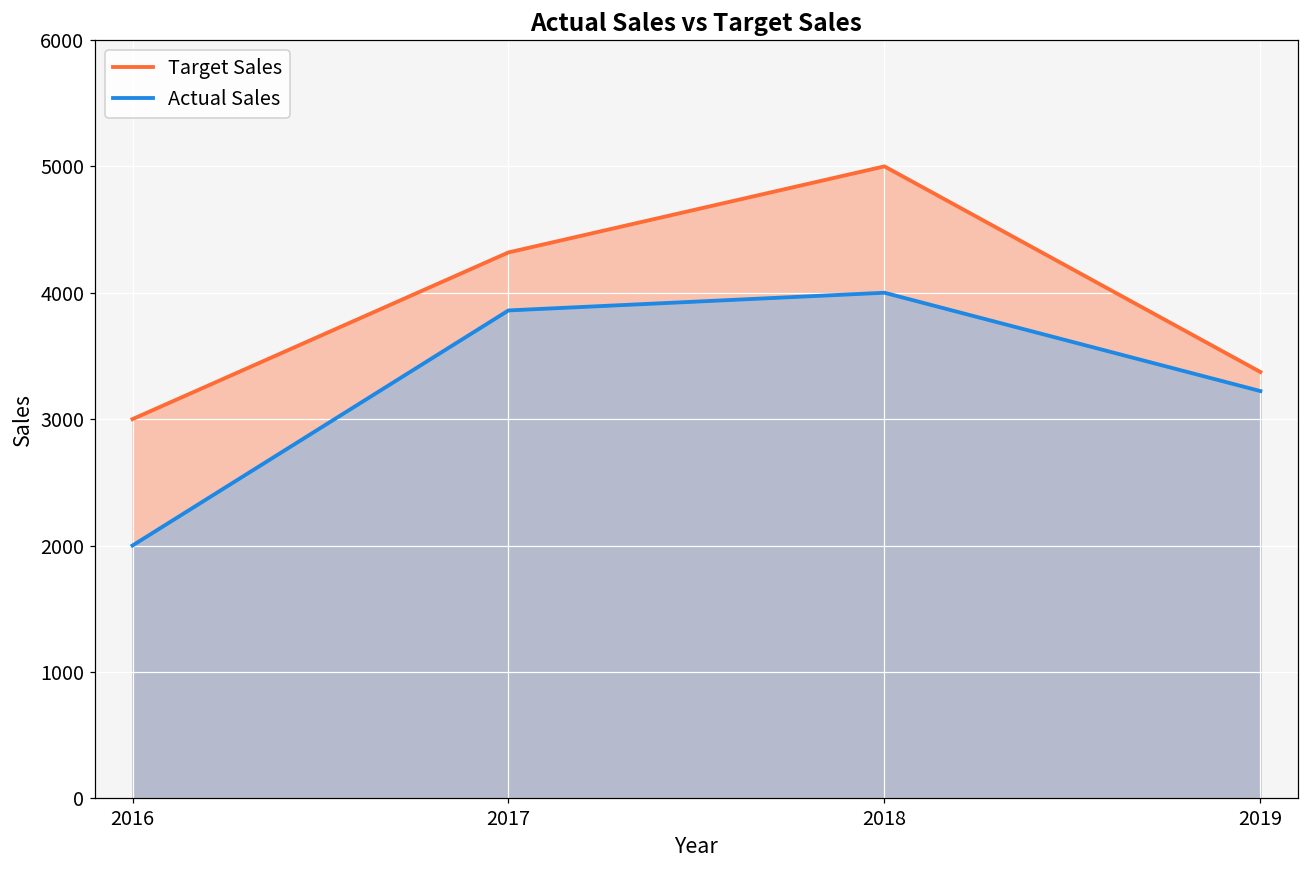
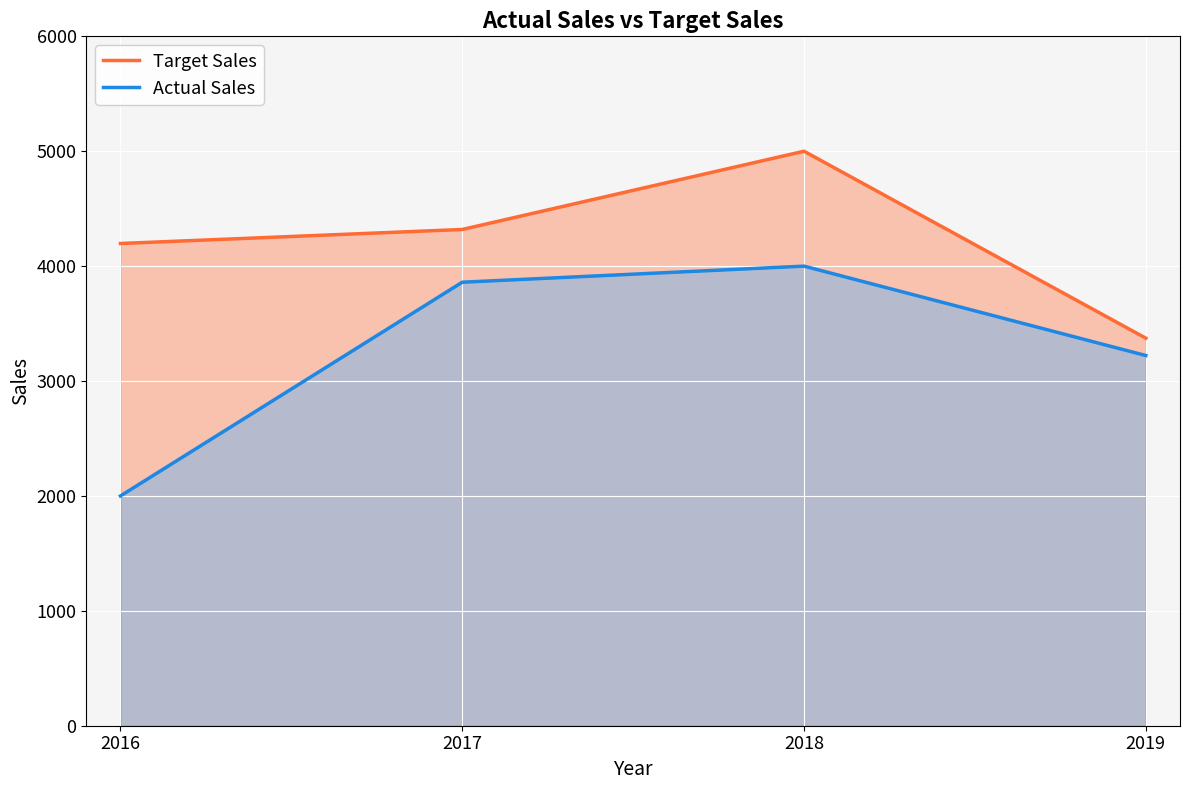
Target Sales, 2016: 3000 -> 4200
